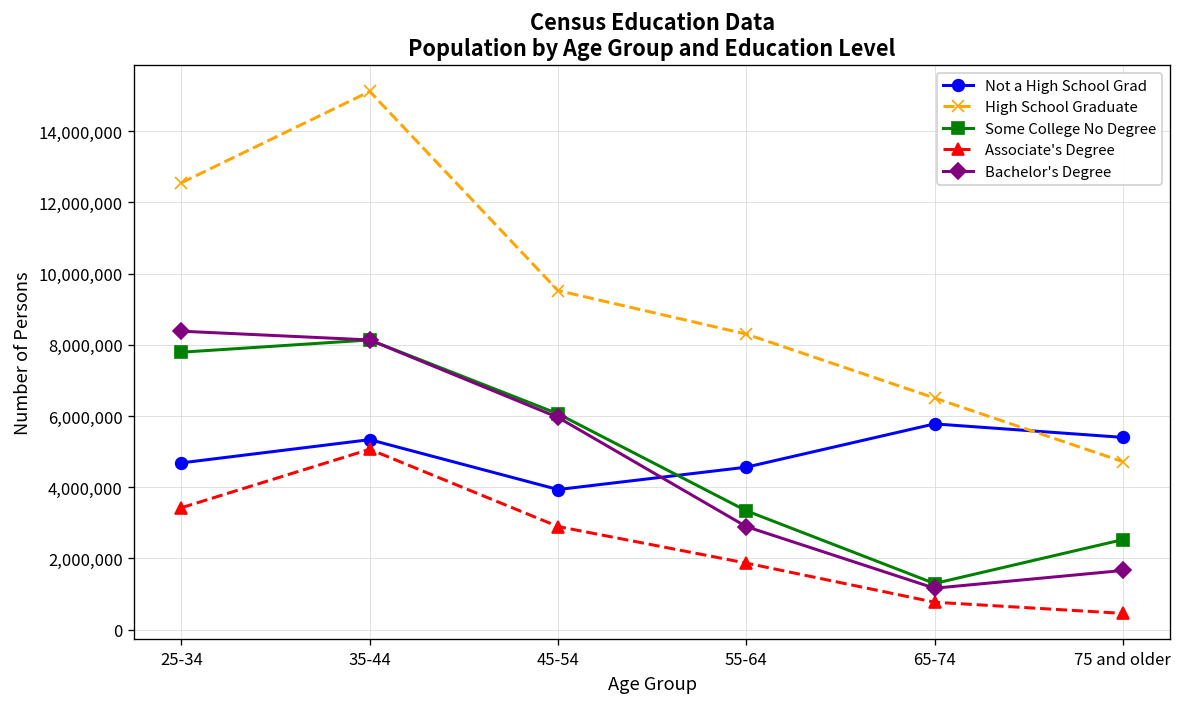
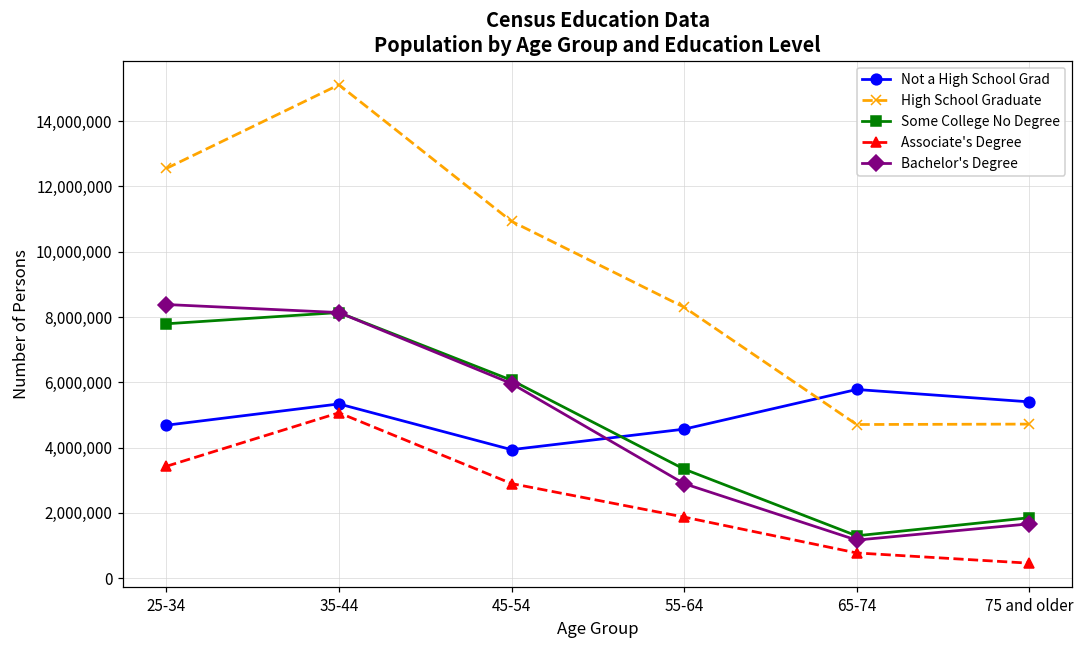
High School Graduate, 45-54: 9,500,000 -> 10,900,000
High School Graduate, 65-74: 6,500,000 -> 4,700,000
Some College No Degree, 75 and older: 2,500,000 -> 1,800,000
